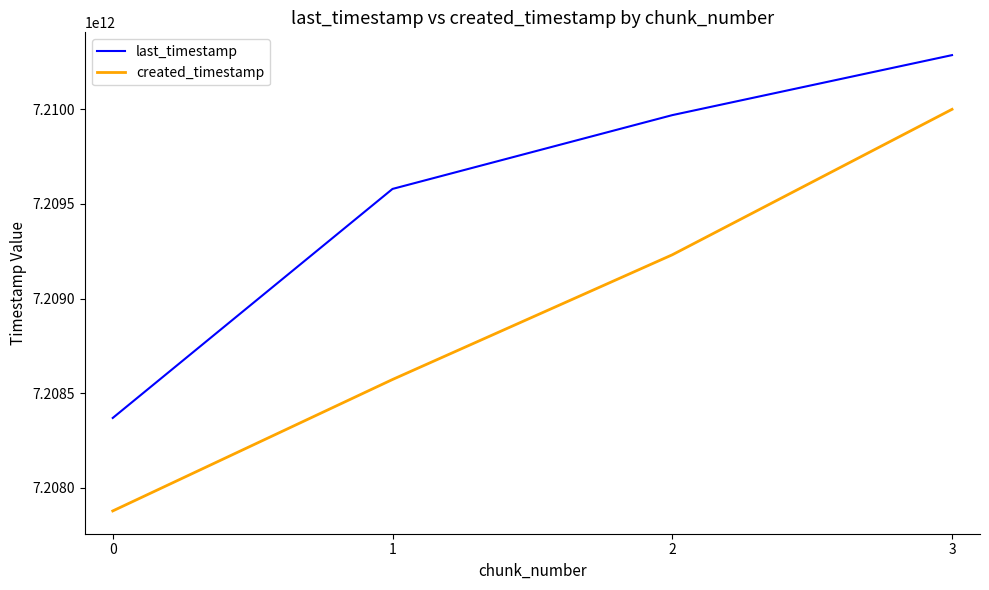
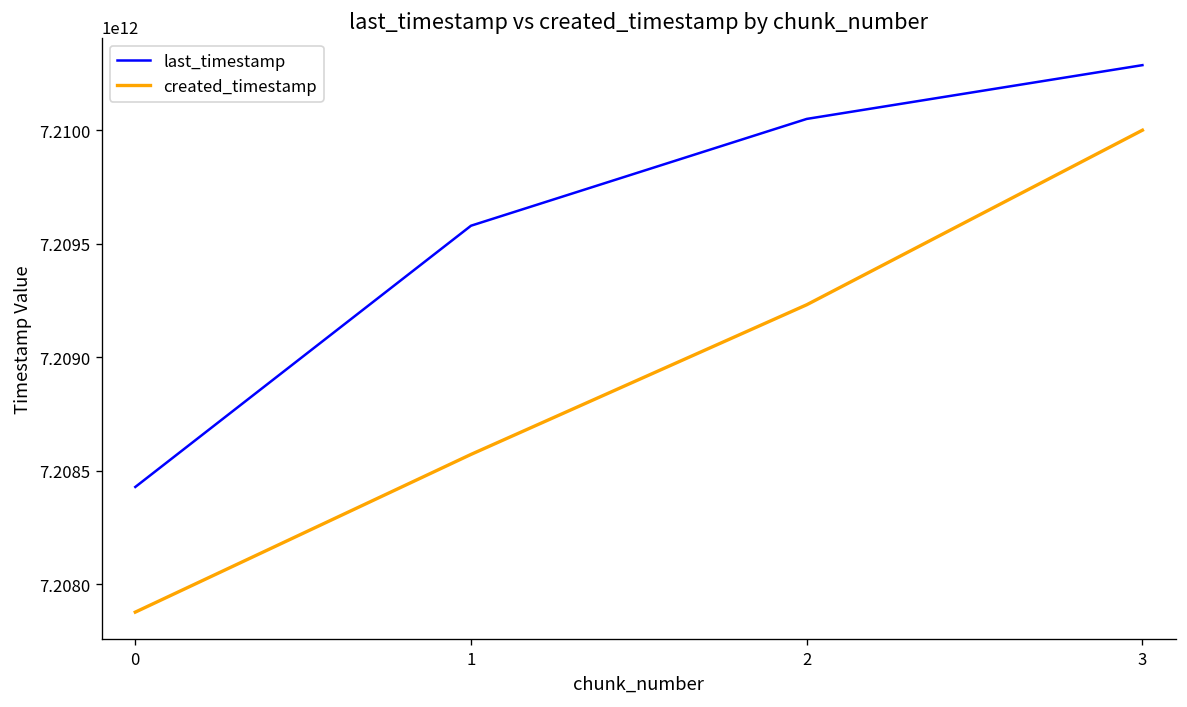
last_timestamp, 0: 7208370000000 -> 7208430000000
last_timestamp, 2: 7209970000000 -> 7210050000000
